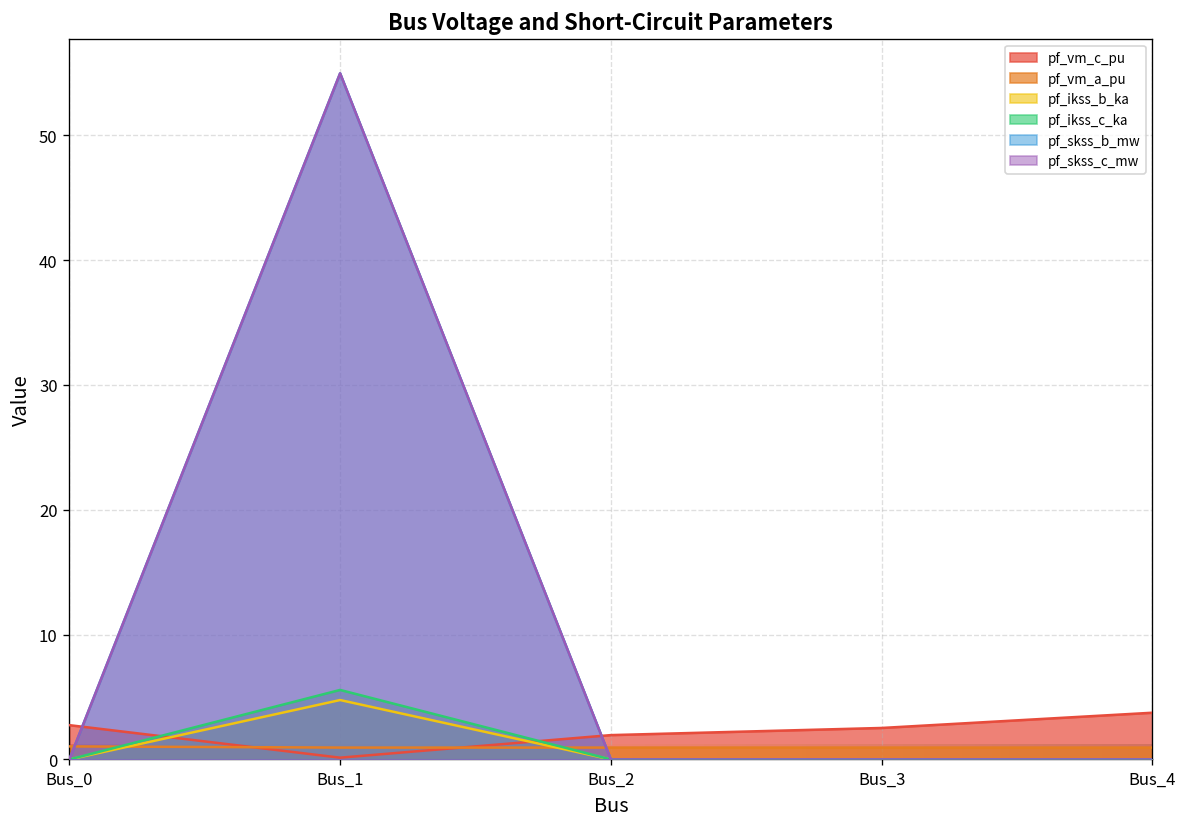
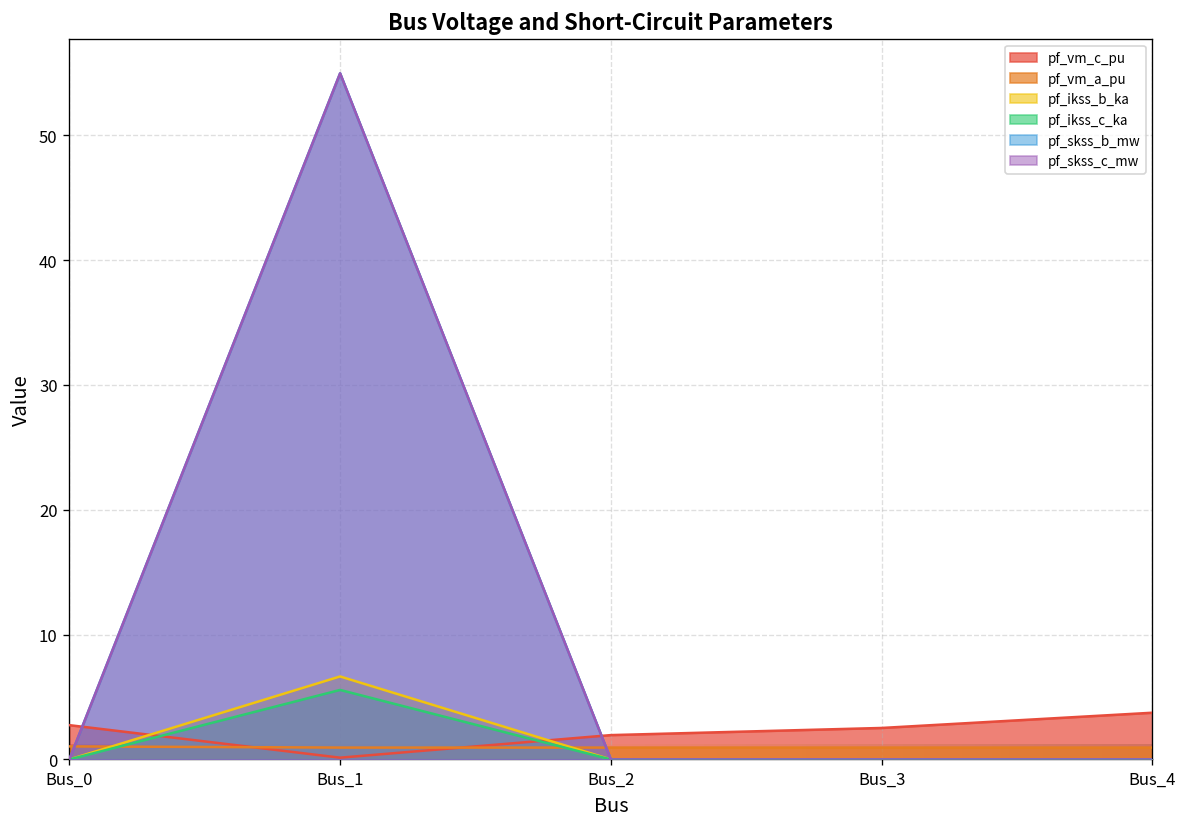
pf_ikss_b_ka, Bus_1: 4.8 -> 6.6
